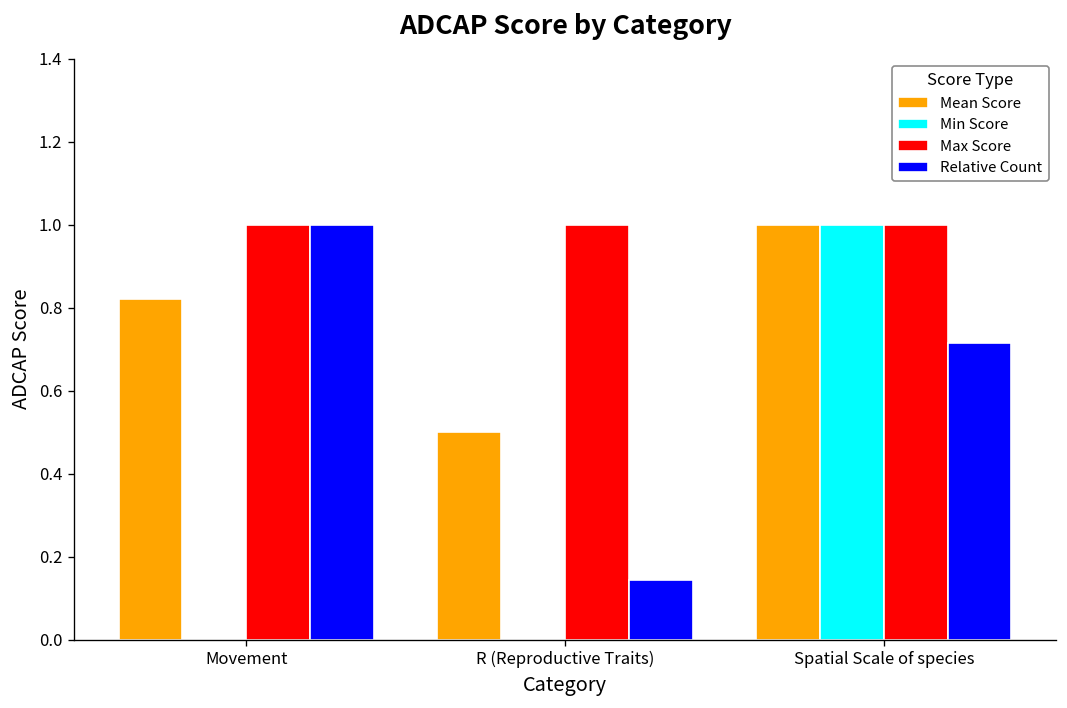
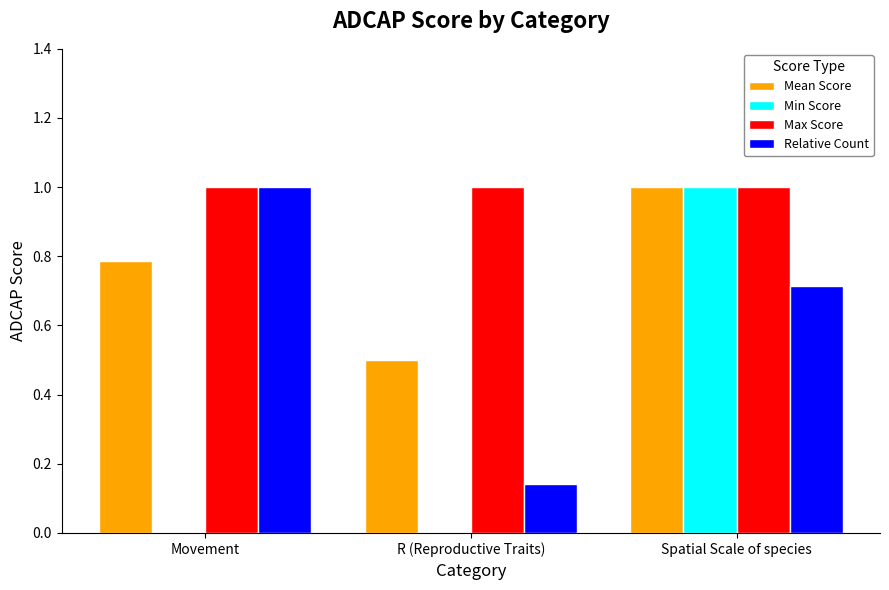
Mean Score, Movement: 0.82 -> 0.79
